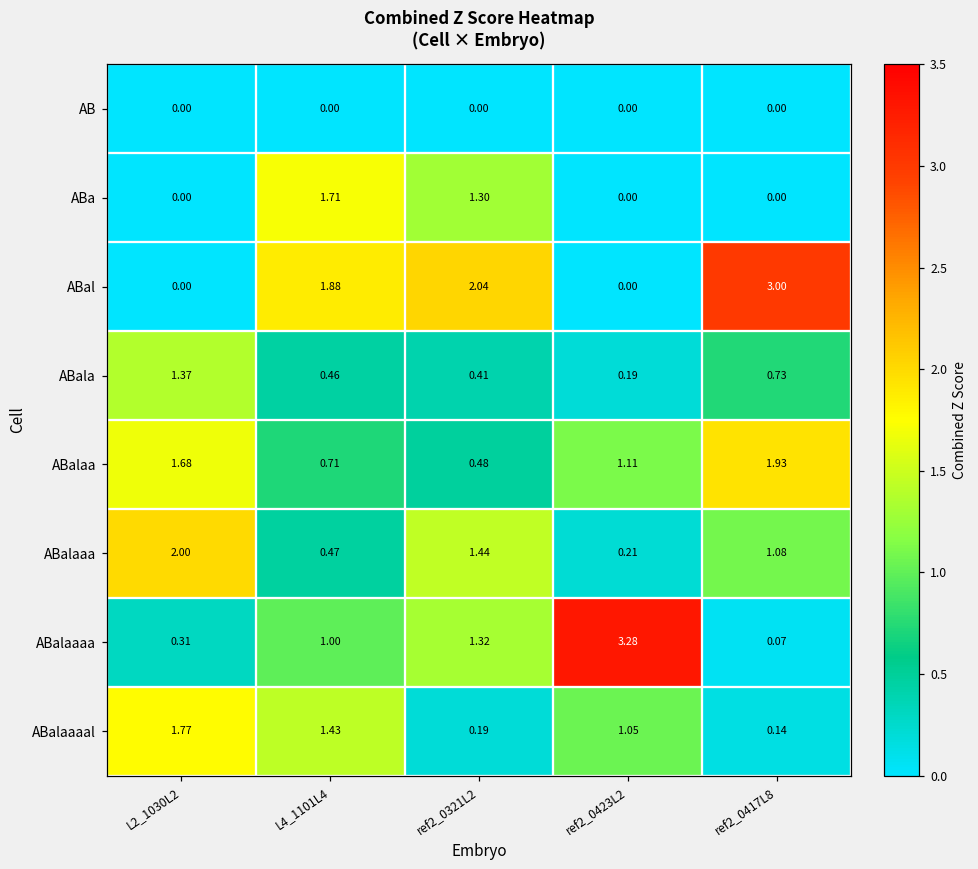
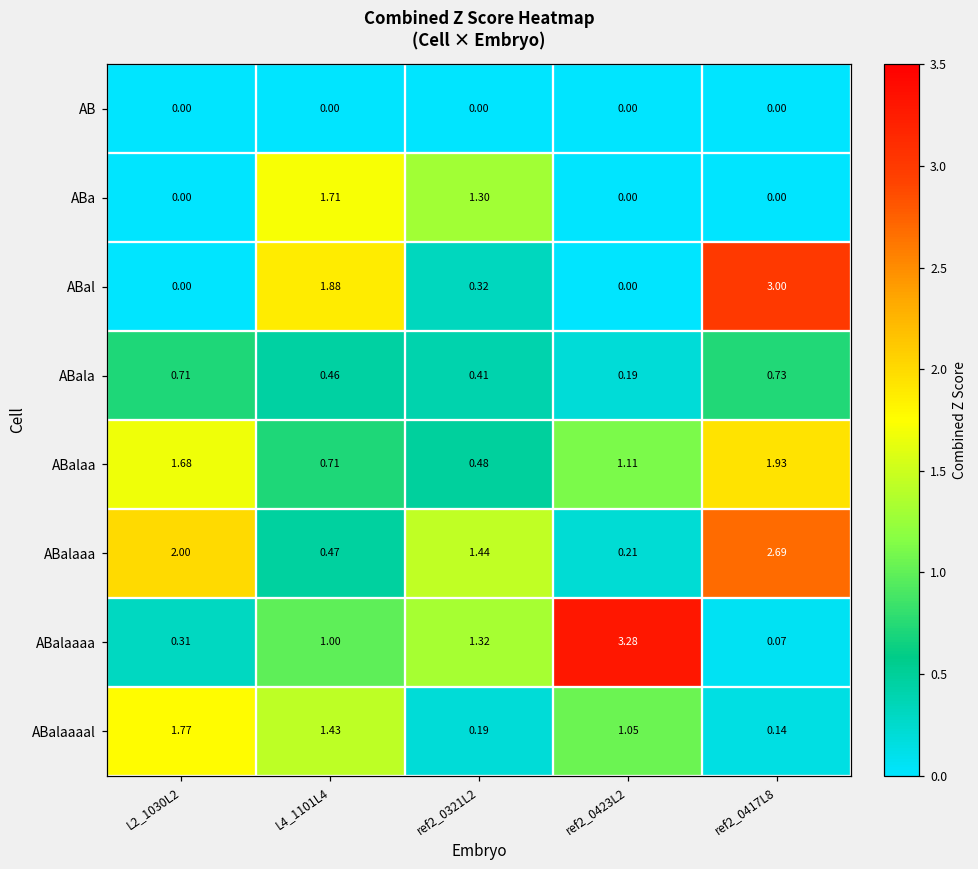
ABal, ref2_0321L2: 2.04 -> 0.32
ABala, L2_1030L2: 1.37 -> 0.71
ABalaaa, ref2_0417L8: 1.08 -> 2.69
